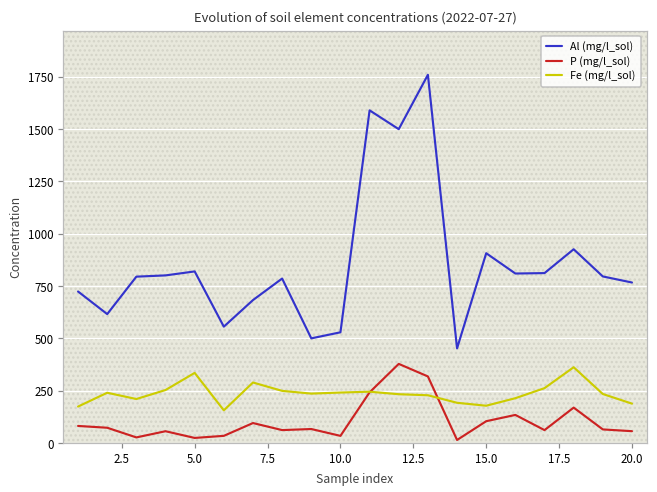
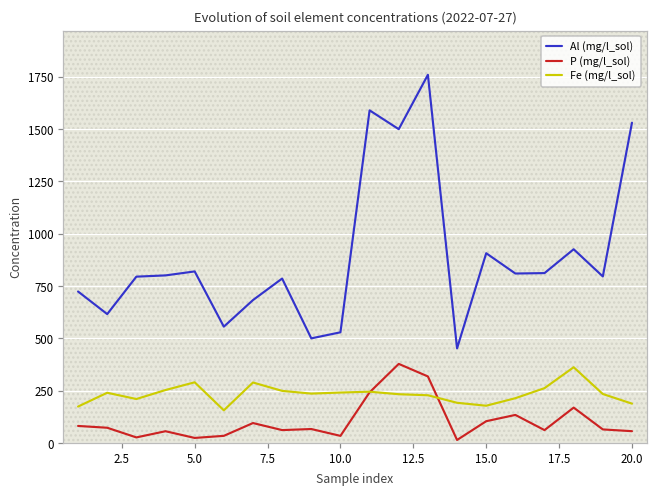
Fe (mg/l_sol), 5.0: 340 -> 290
Al (mg/l_sol), 20.0: 770 -> 1530
